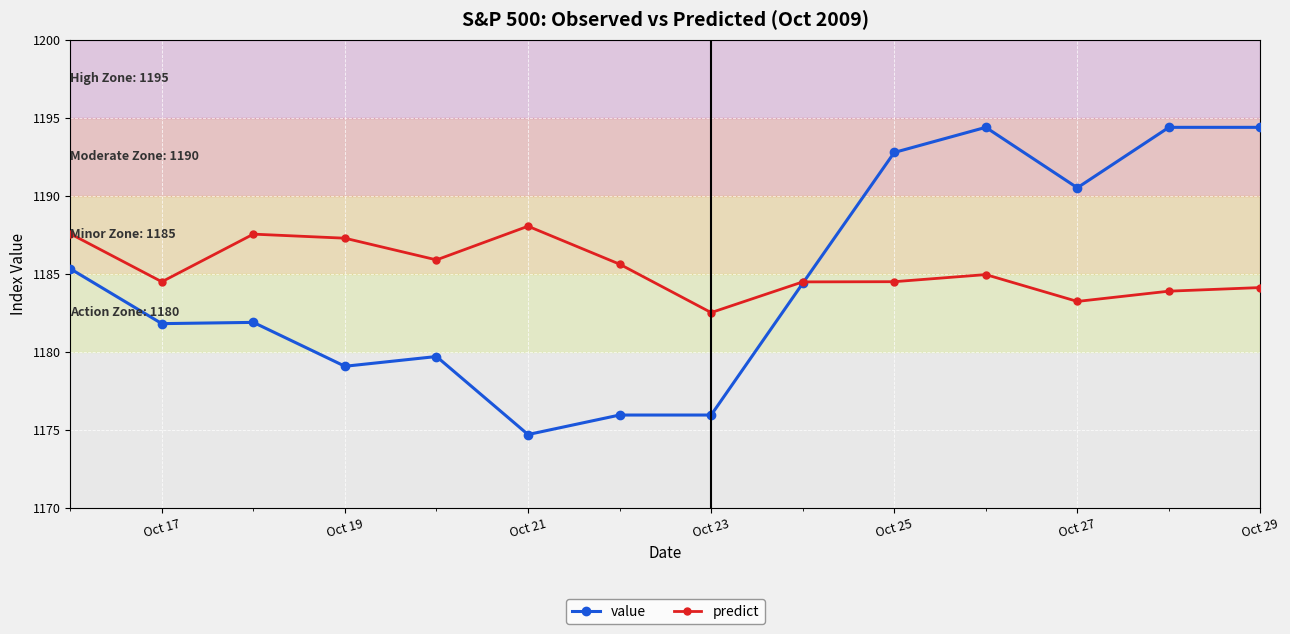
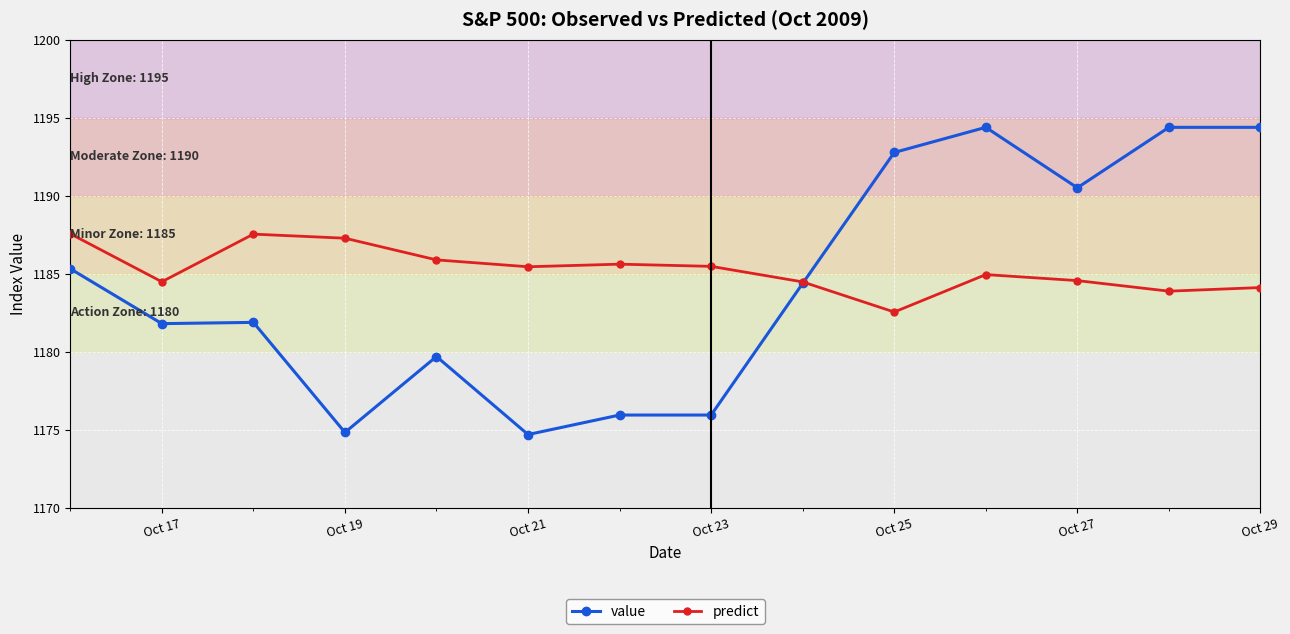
value, Oct 19: 1179.1 -> 1174.8
predict, Oct 21: 1188.0 -> 1185.4
predict, Oct 23: 1182.5 -> 1185.5
predict, Oct 25: 1184.5 -> 1182.5
predict, Oct 27: 1183.2 -> 1184.6
